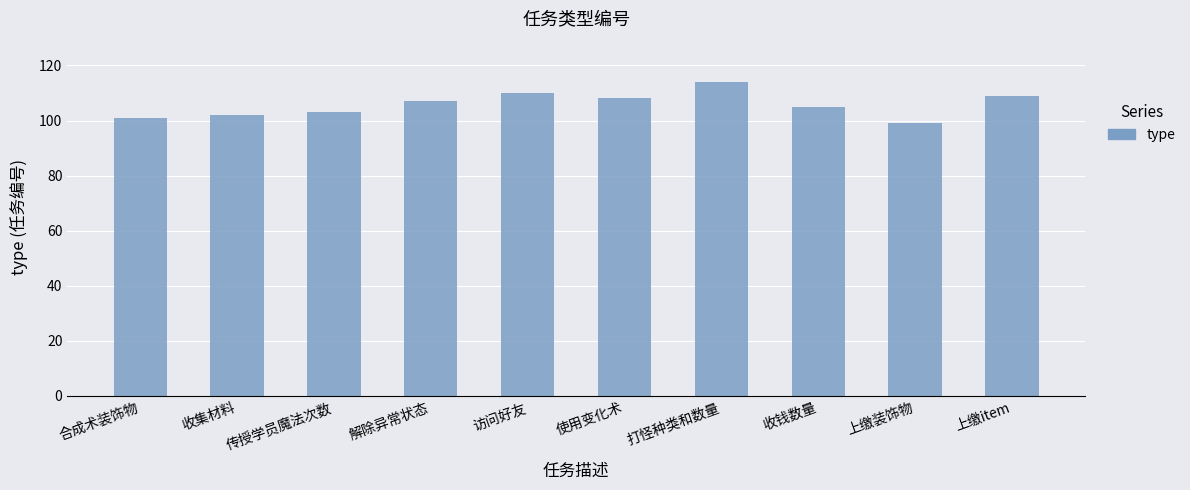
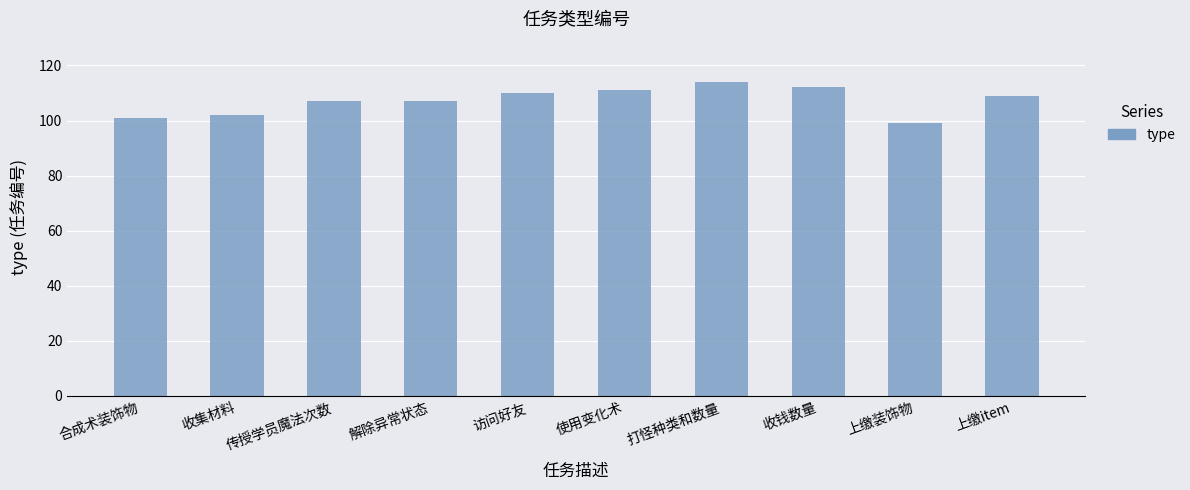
传授学员魔法次数: 103 -> 107
使用变化术: 108 -> 111
收钱数量: 105 -> 112
